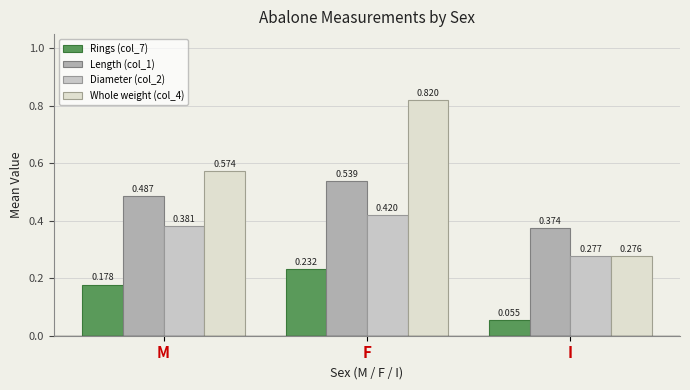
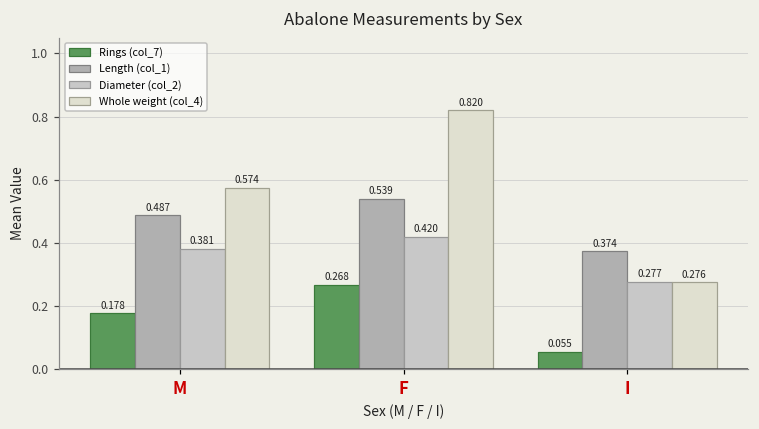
Rings (col_7), F: 0.232 -> 0.268
